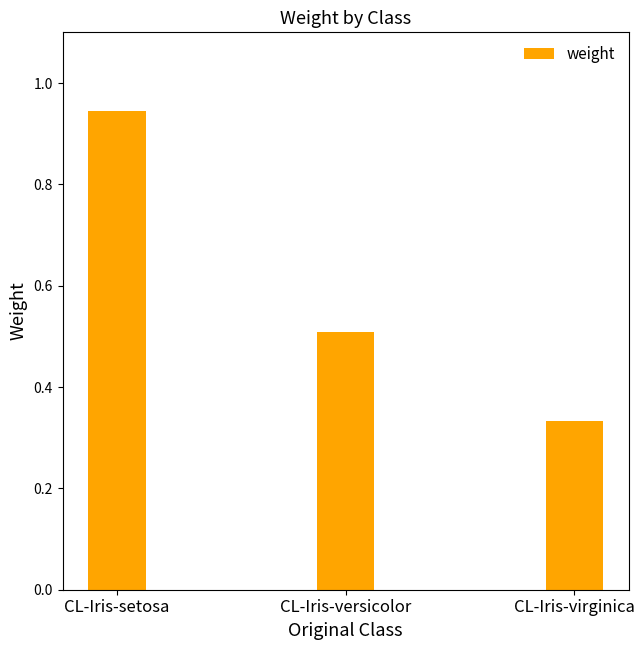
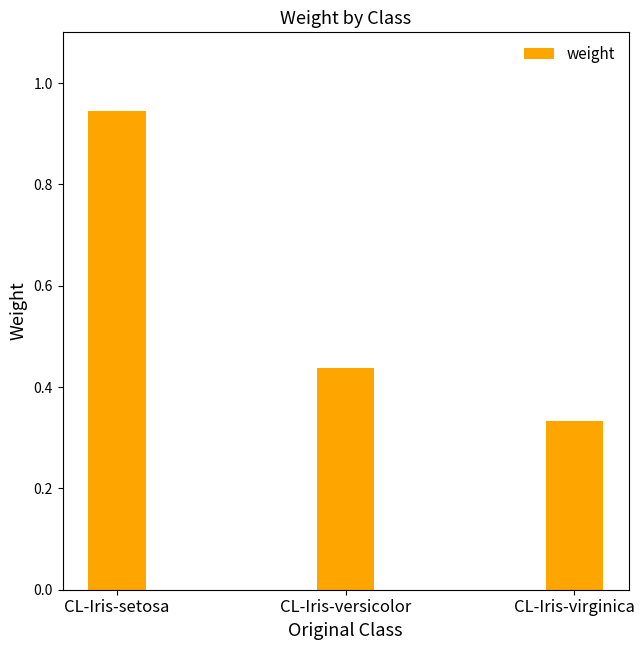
CL-Iris-versicolor: 0.51 -> 0.44
